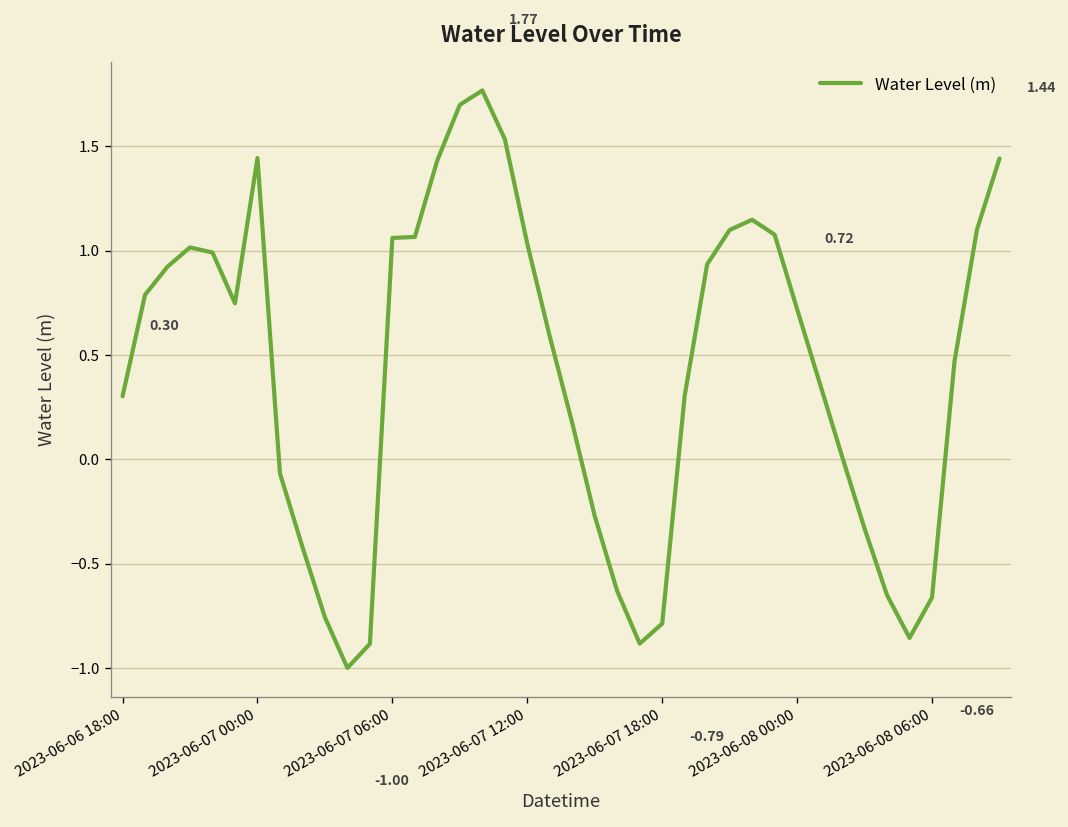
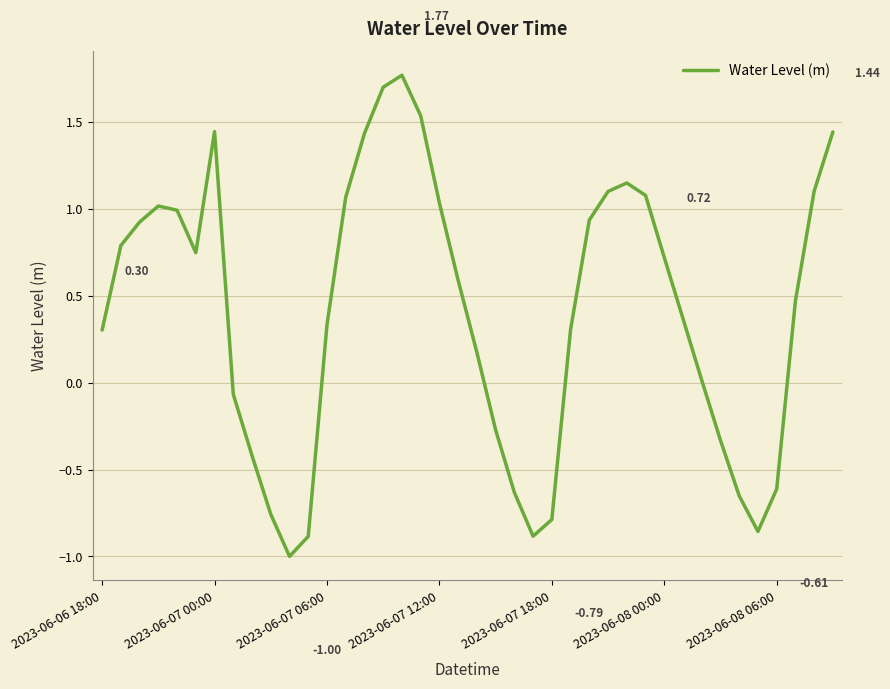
2023-06-07 06:00: 1.06 -> 0.33
2023-06-08 06:00: -0.66 -> -0.61
